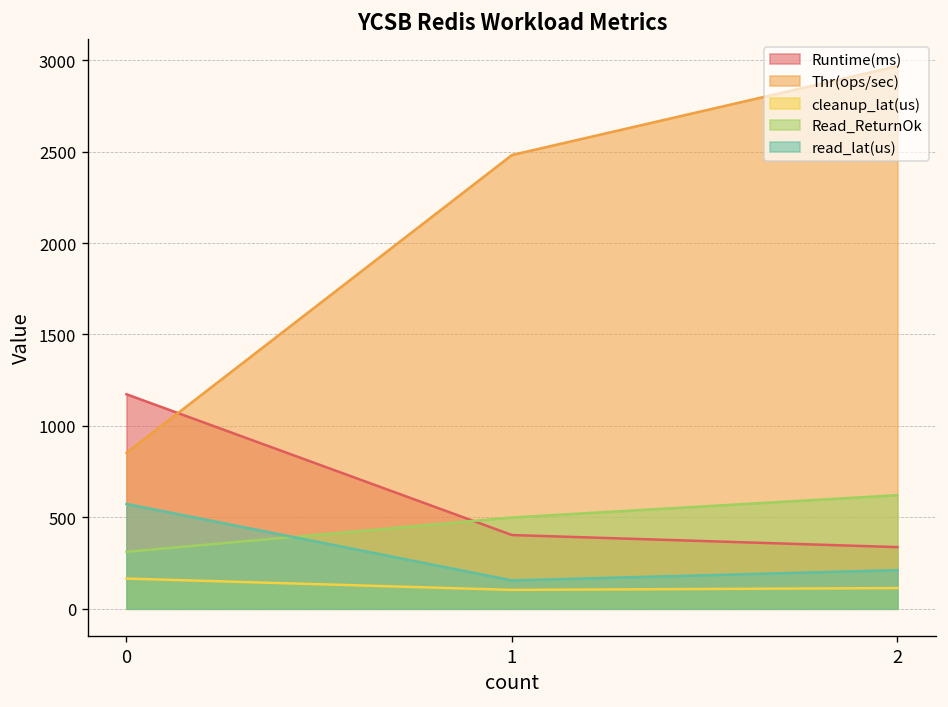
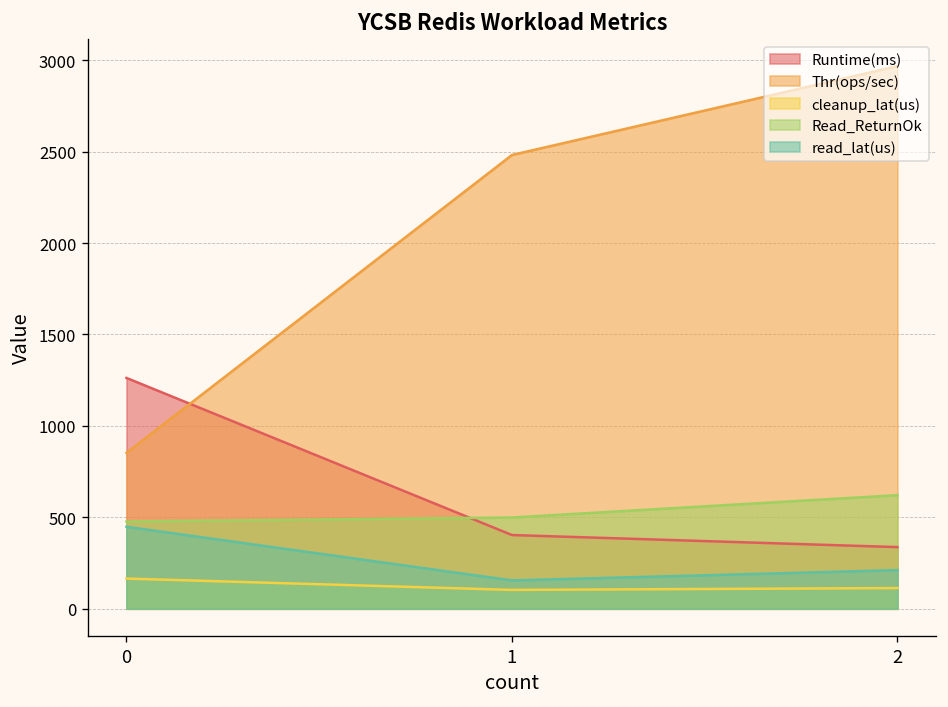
Runtime(ms), 0: 1170 -> 1260
Read_ReturnOk, 0: 310 -> 480
read_lat(us), 0: 570 -> 450
